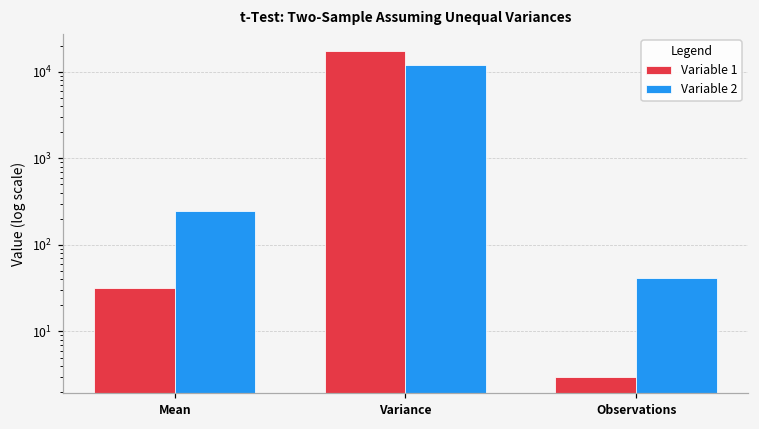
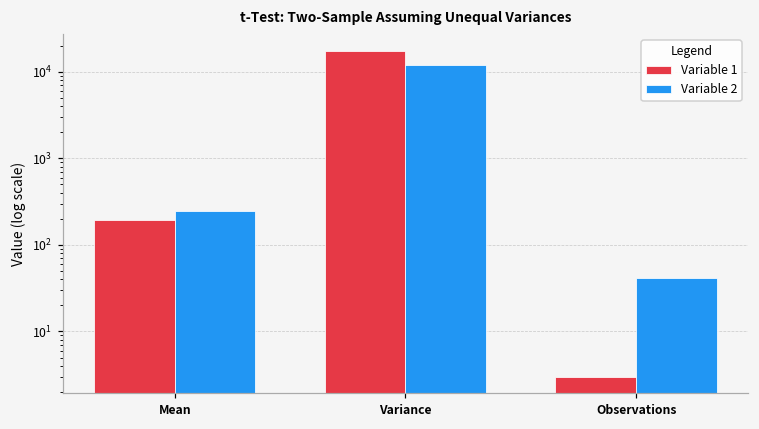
Variable 1, Mean: 32 -> 190
